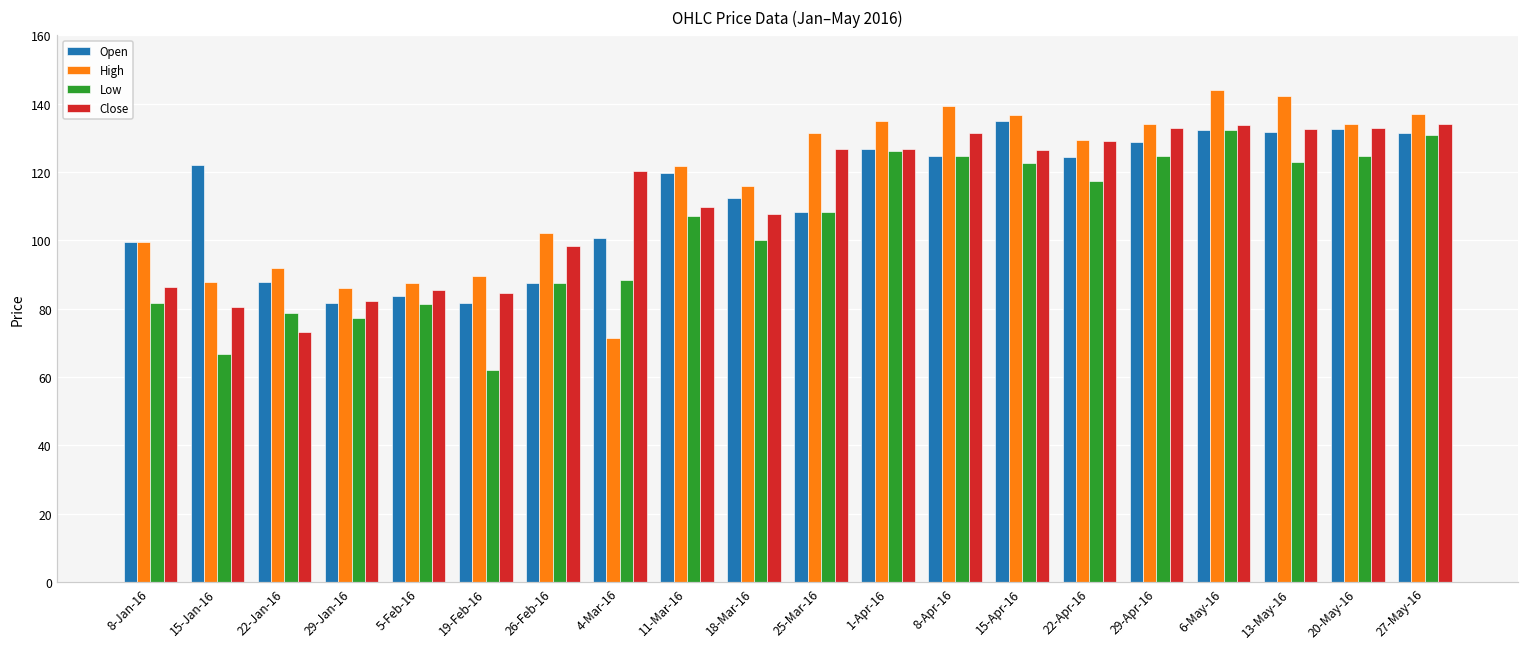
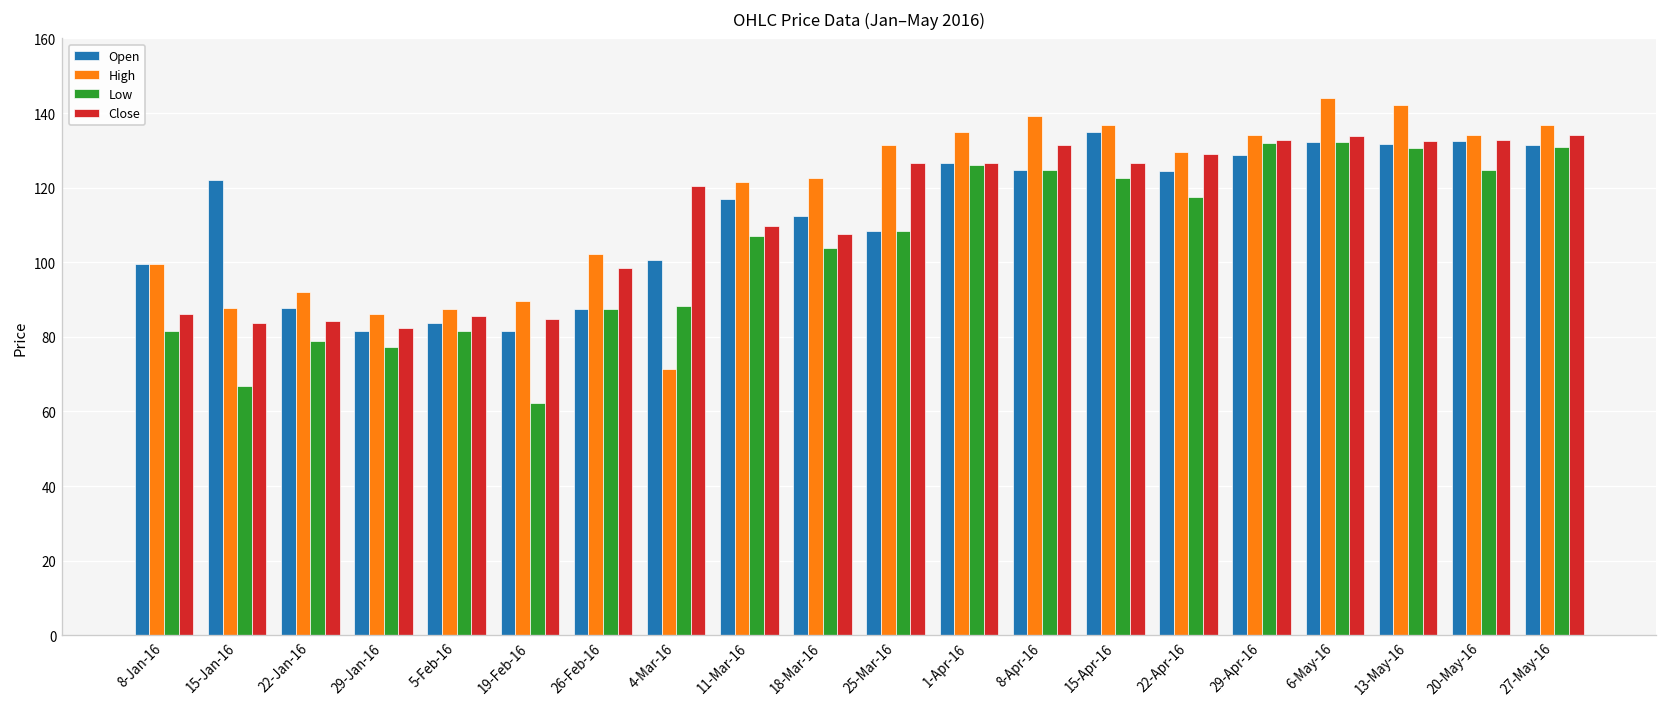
Close, 15-Jan-16: 81 -> 84
Close, 22-Jan-16: 73 -> 84
Open, 11-Mar-16: 120 -> 117
High, 18-Mar-16: 116 -> 123
Low, 18-Mar-16: 100 -> 104
Low, 29-Apr-16: 125 -> 132
Low, 13-May-16: 123 -> 131
